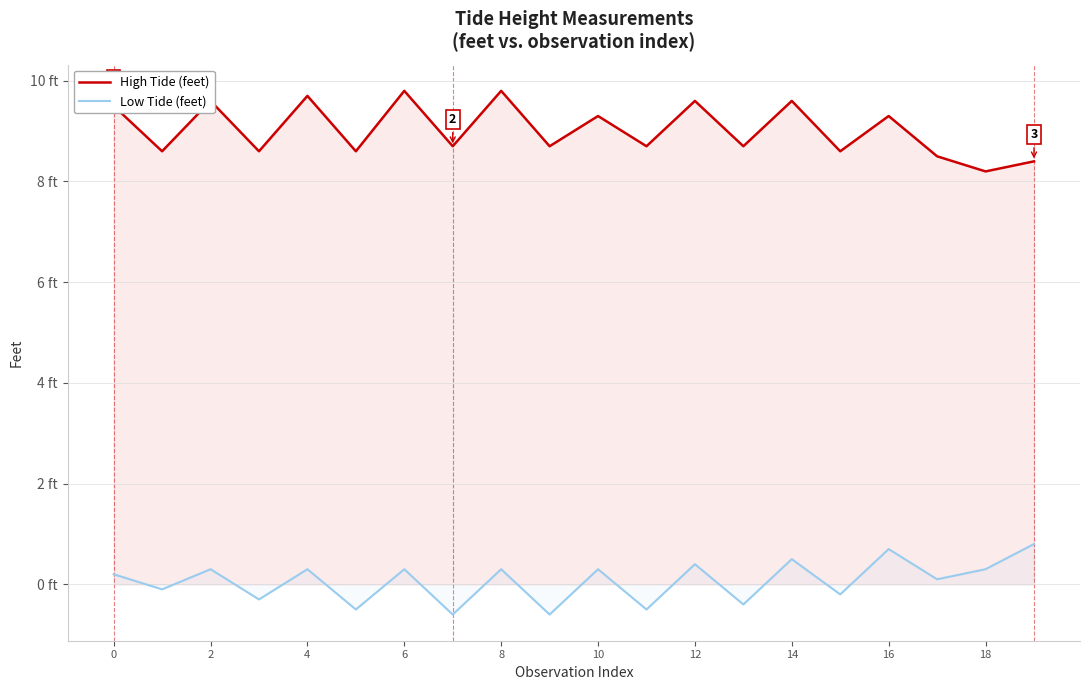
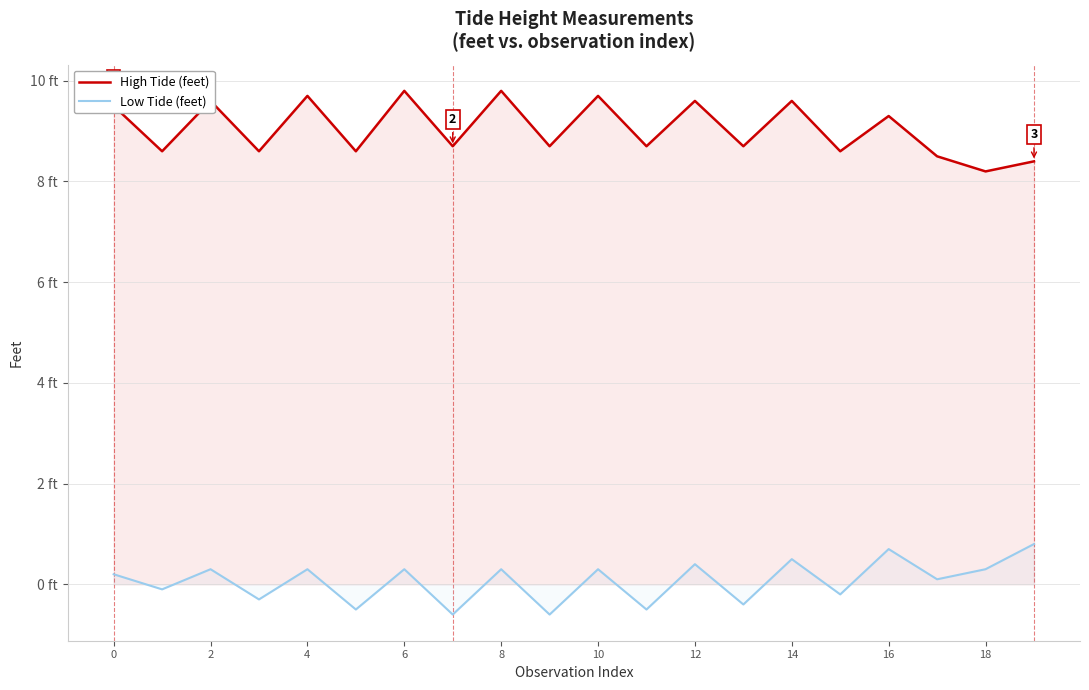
High Tide (feet), 10: 9.3 ft -> 9.7 ft
